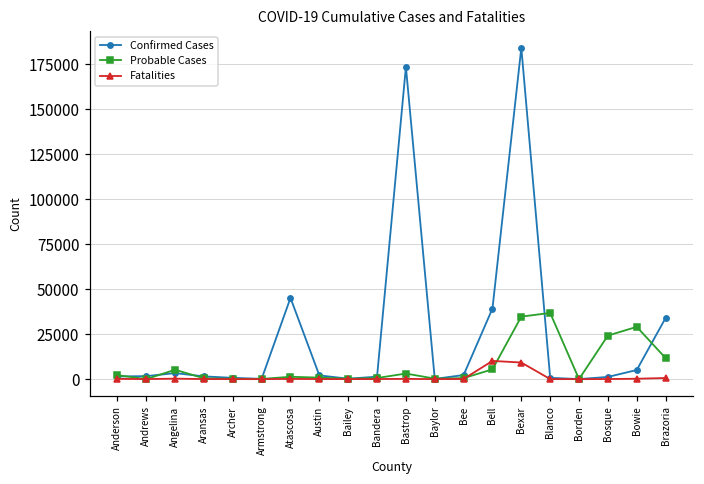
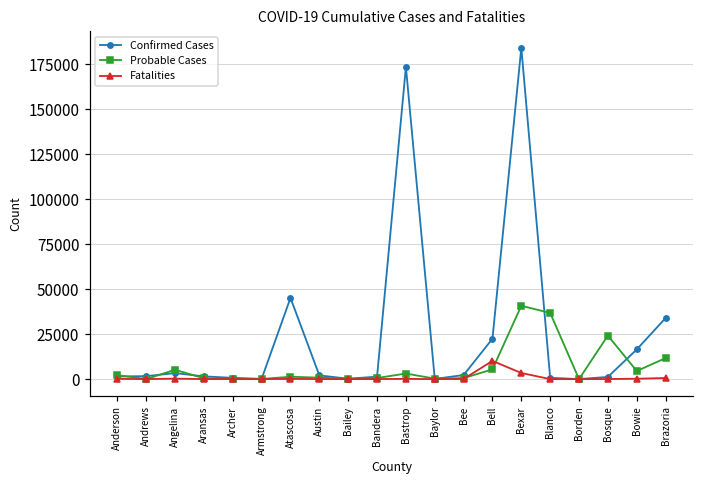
Confirmed Cases, Bell: 39000 -> 22000
Probable Cases, Bexar: 35000 -> 41000
Fatalities, Bexar: 9000 -> 3000
Confirmed Cases, Bowie: 5000 -> 16000
Probable Cases, Bowie: 29000 -> 5000
